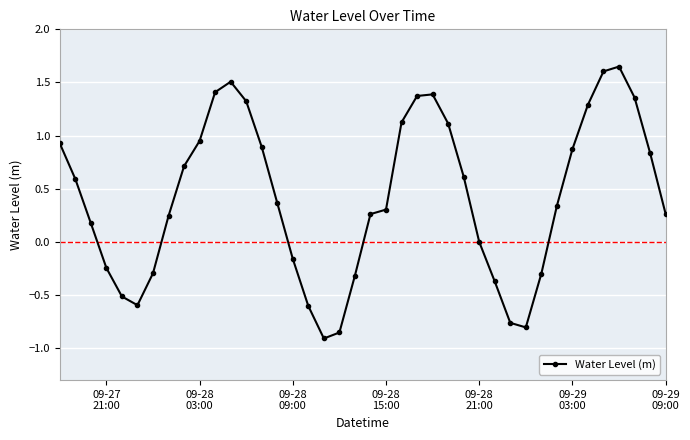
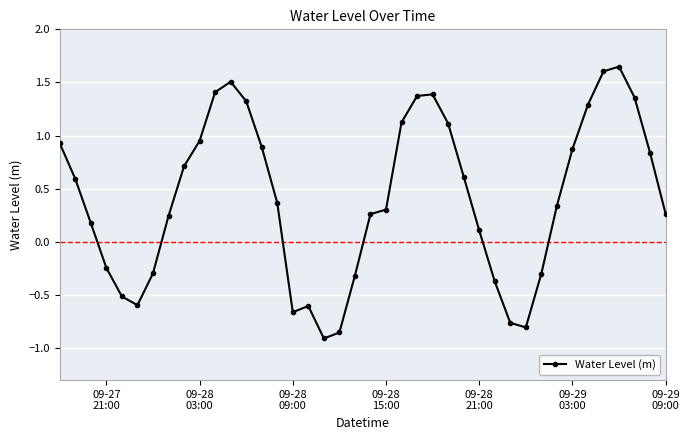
09-28 09:00: -0.16 -> -0.66
09-28 21:00: 0.00 -> 0.11
